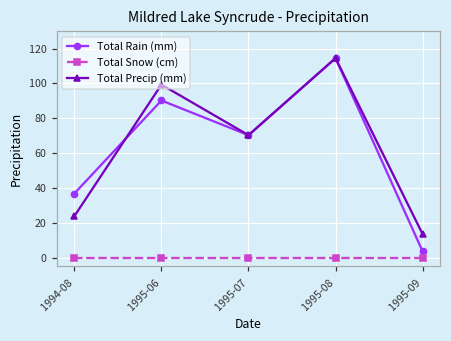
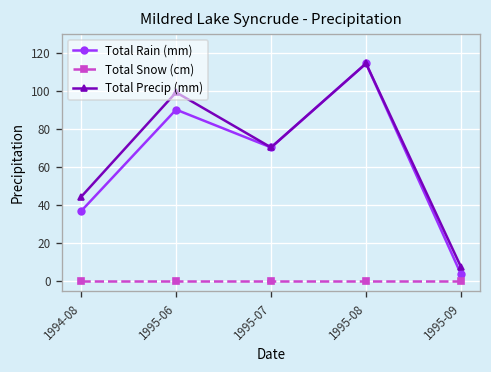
Total Precip (mm), 1994-08: 24 -> 44
Total Precip (mm), 1995-09: 14 -> 7
